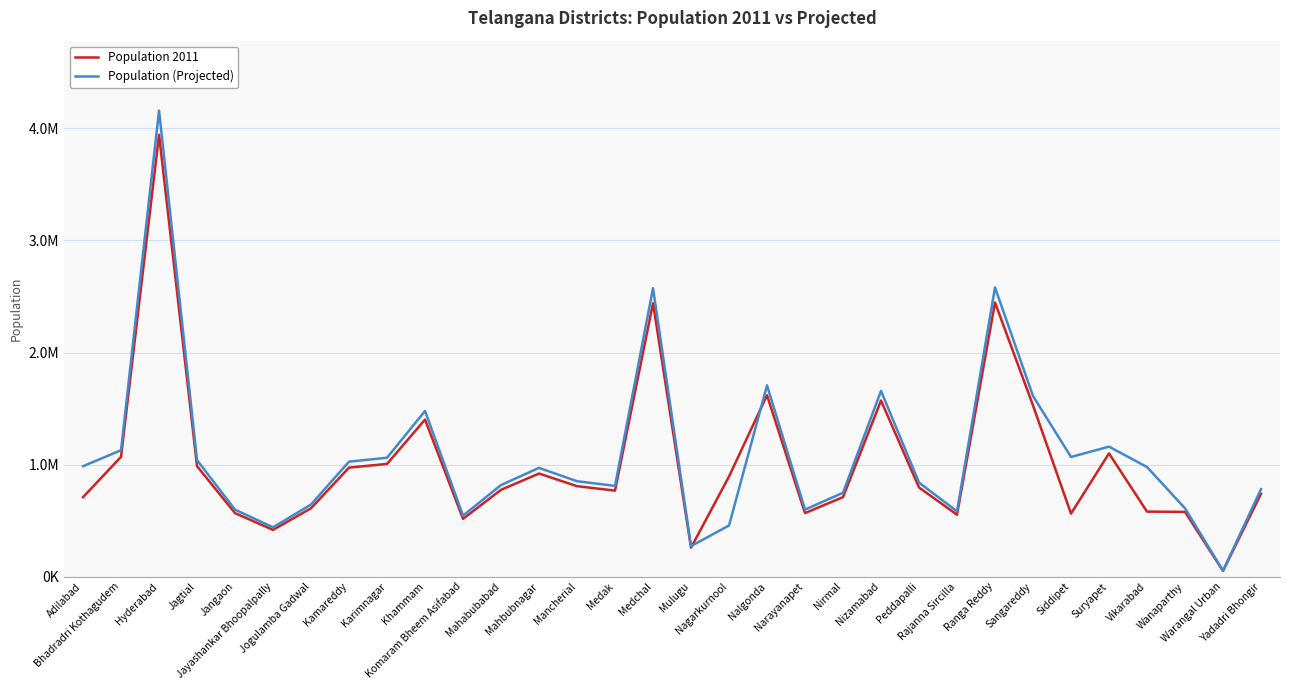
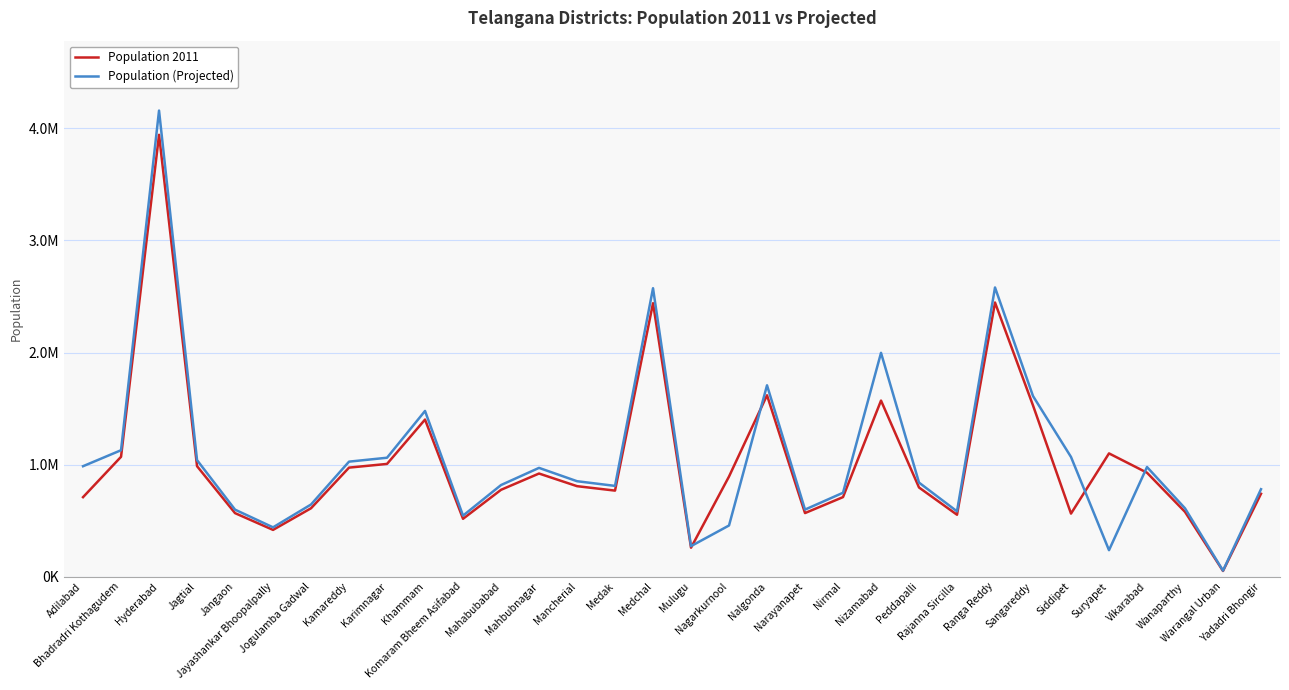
Population (Projected), Nizamabad: 1660000 -> 2000000
Population (Projected), Suryapet: 1160000 -> 240000
Population 2011, Vikarabad: 580000 -> 930000
